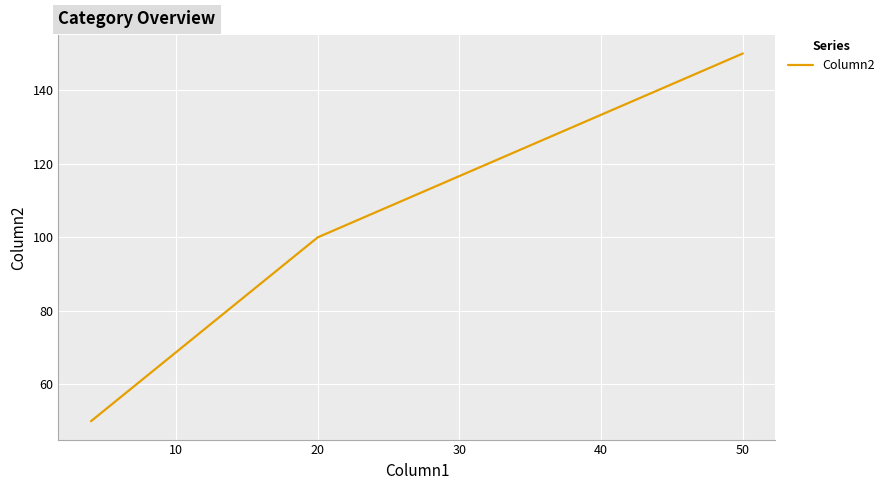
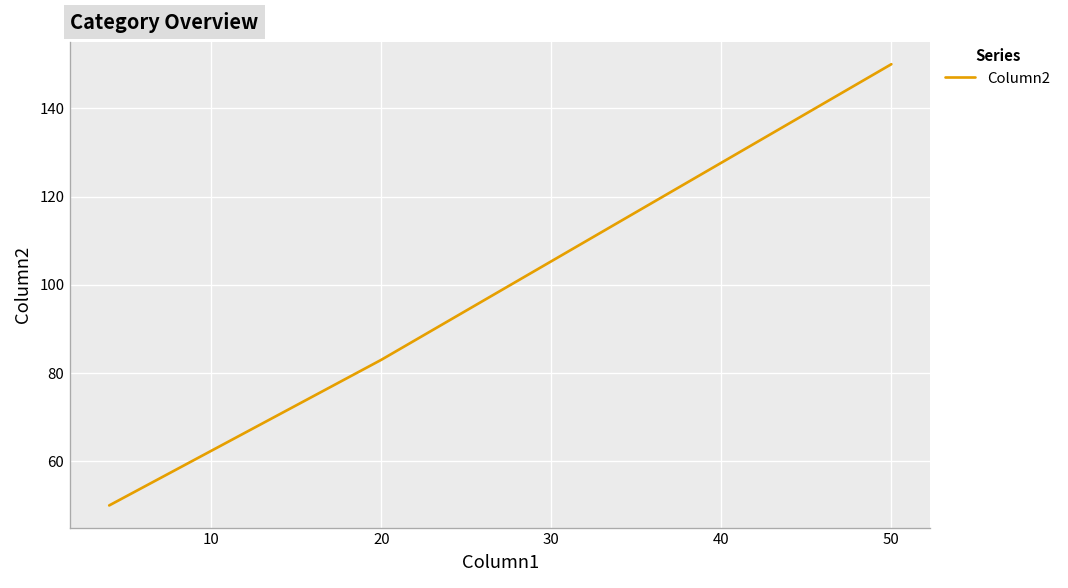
20: 100 -> 83
